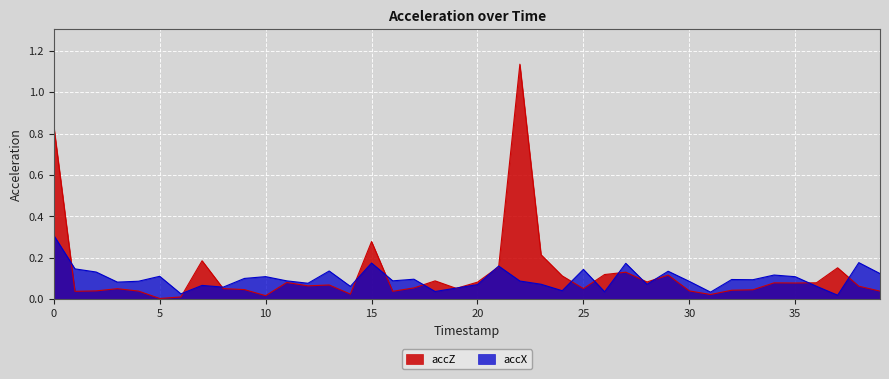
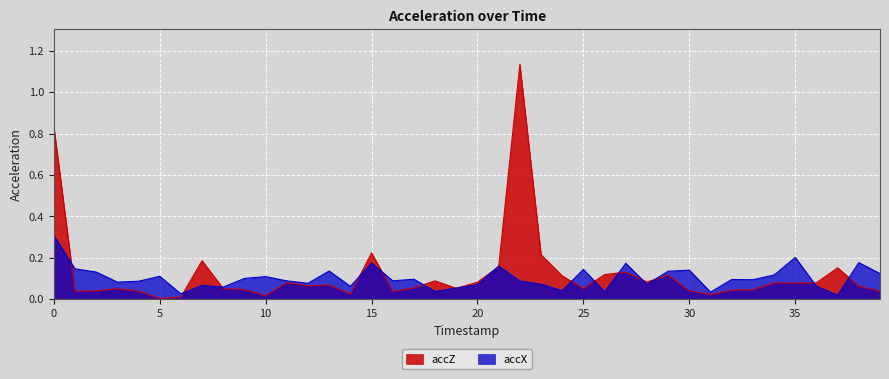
accZ, 15: 0.28 -> 0.22
accX, 30: 0.08 -> 0.14
accX, 35: 0.11 -> 0.20
